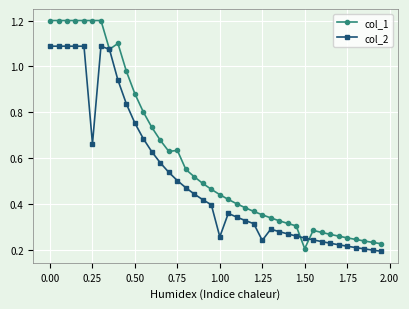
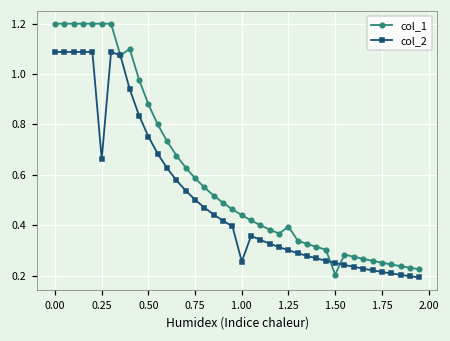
col_1, 0.75: 0.63 -> 0.59
col_1, 1.25: 0.35 -> 0.40
col_2, 1.25: 0.24 -> 0.30
